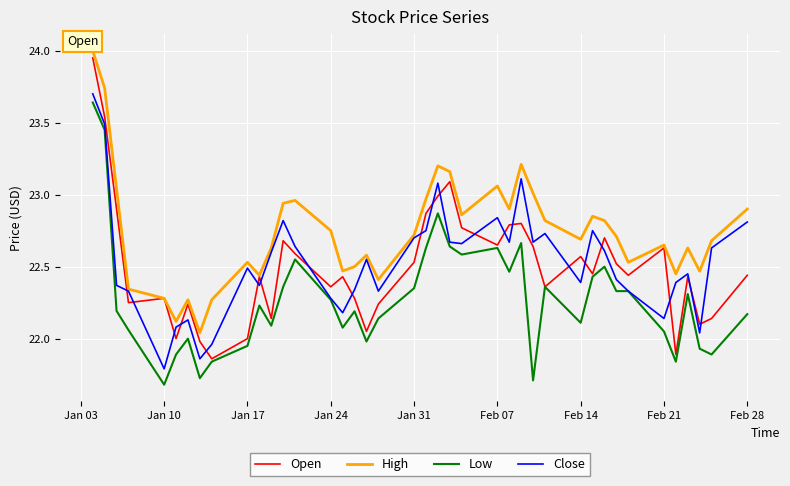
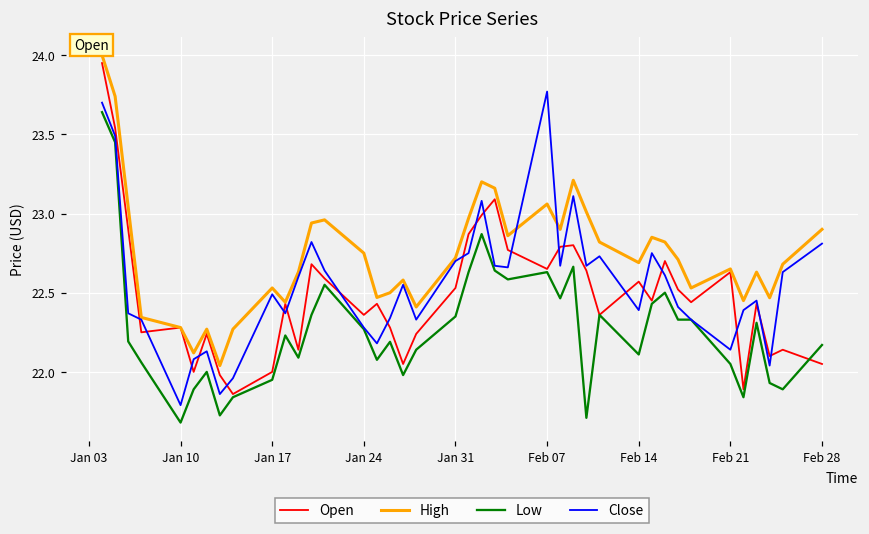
Close, Feb 07: 22.84 -> 23.77
Open, Feb 28: 22.44 -> 22.05
